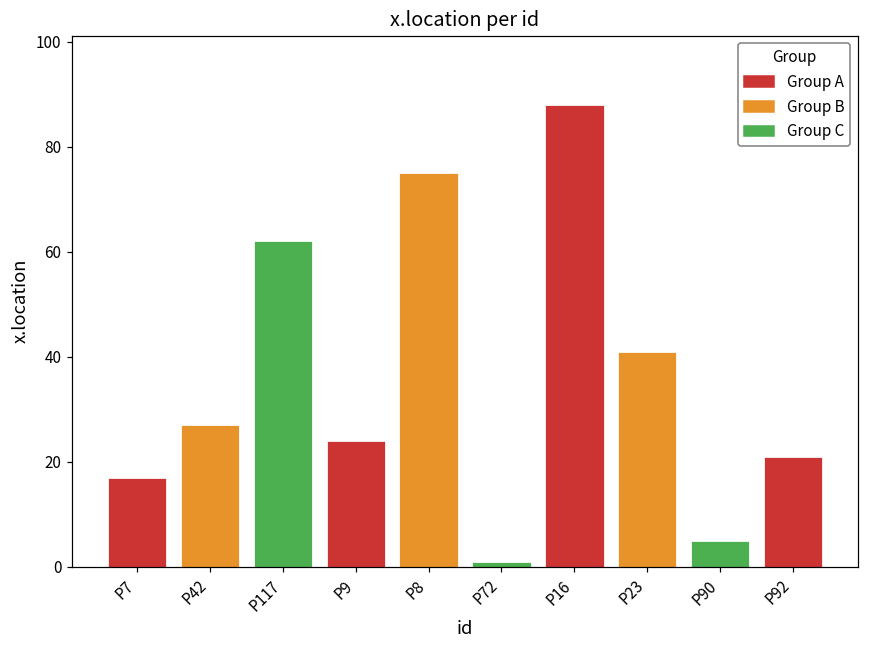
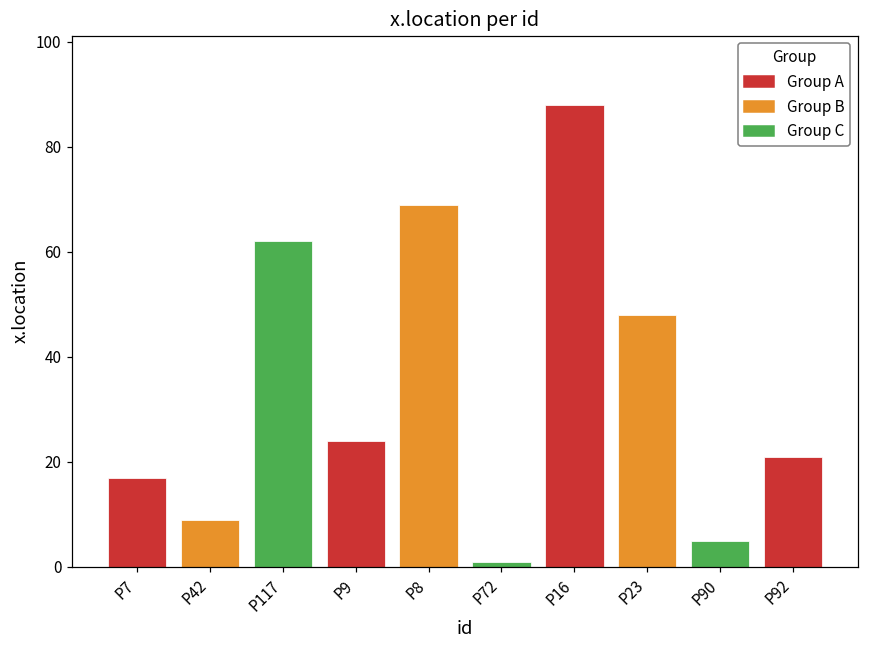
P42: 27 -> 9
P8: 75 -> 69
P23: 41 -> 48
